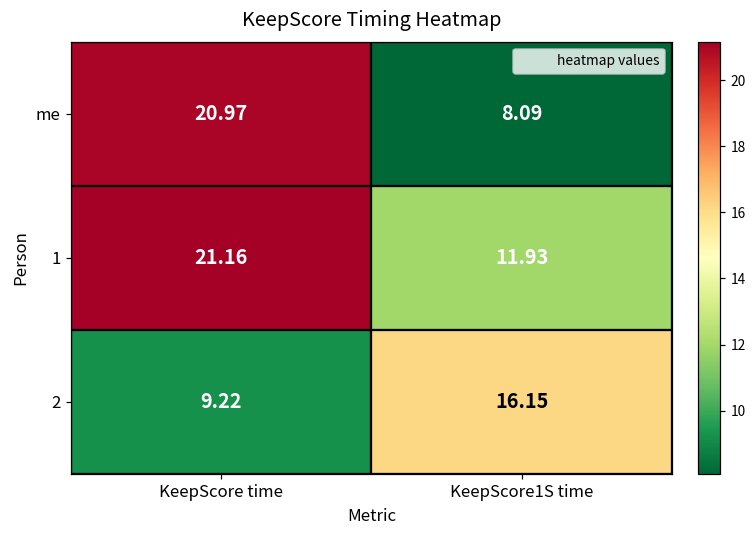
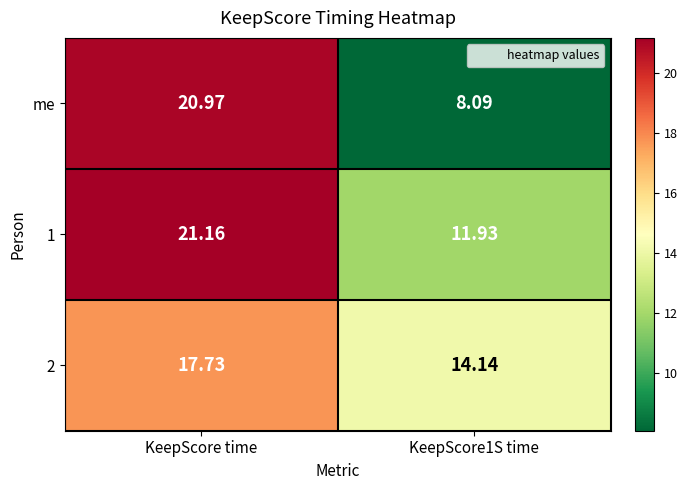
2, KeepScore time: 9.22 -> 17.73
2, KeepScore1S time: 16.15 -> 14.14
